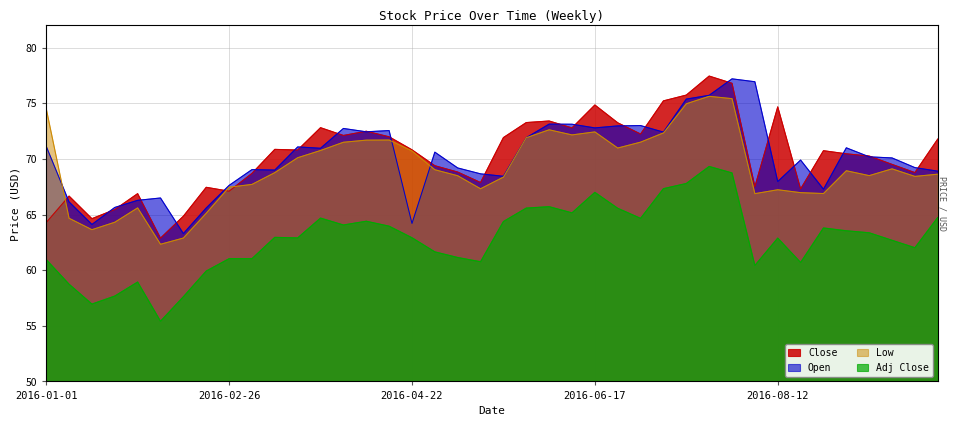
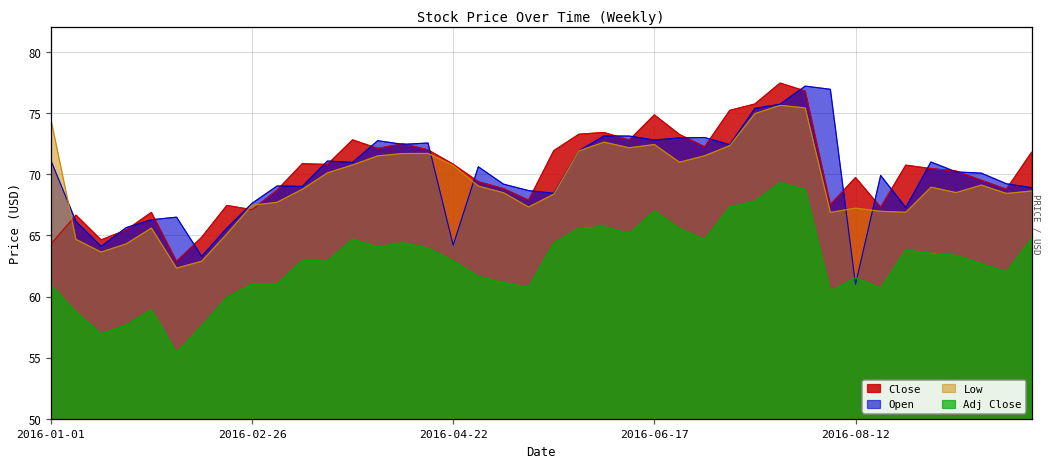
Close, 2016-08-12: 74.7 -> 69.7
Open, 2016-08-12: 68.0 -> 61.0
Adj Close, 2016-08-12: 62.9 -> 61.5
